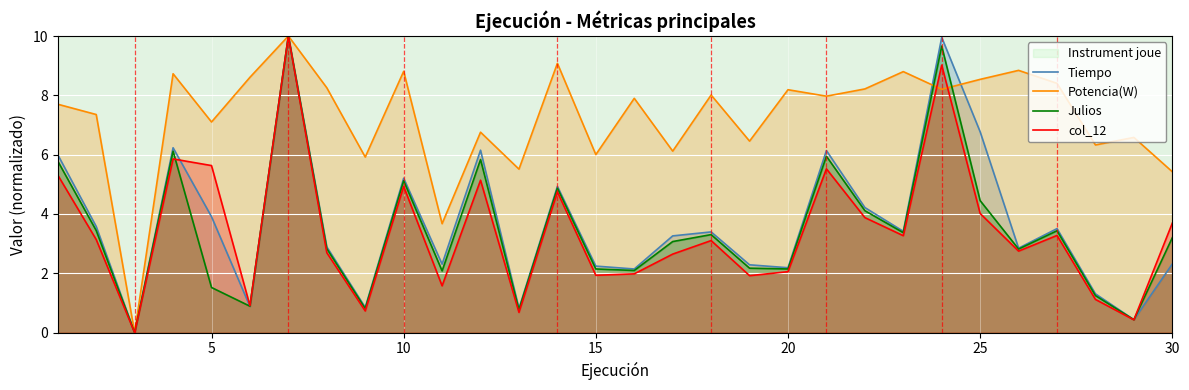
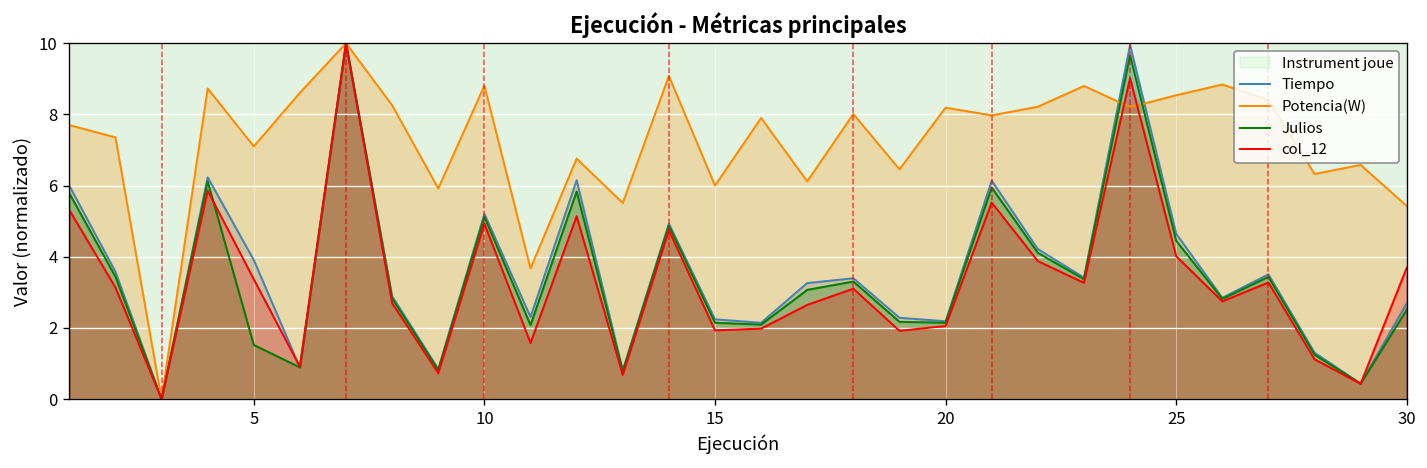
col_12, 5: 5.6 -> 3.4
Tiempo, 25: 6.8 -> 4.6
Tiempo, 30: 2.3 -> 2.7
Julios, 30: 3.2 -> 2.5
